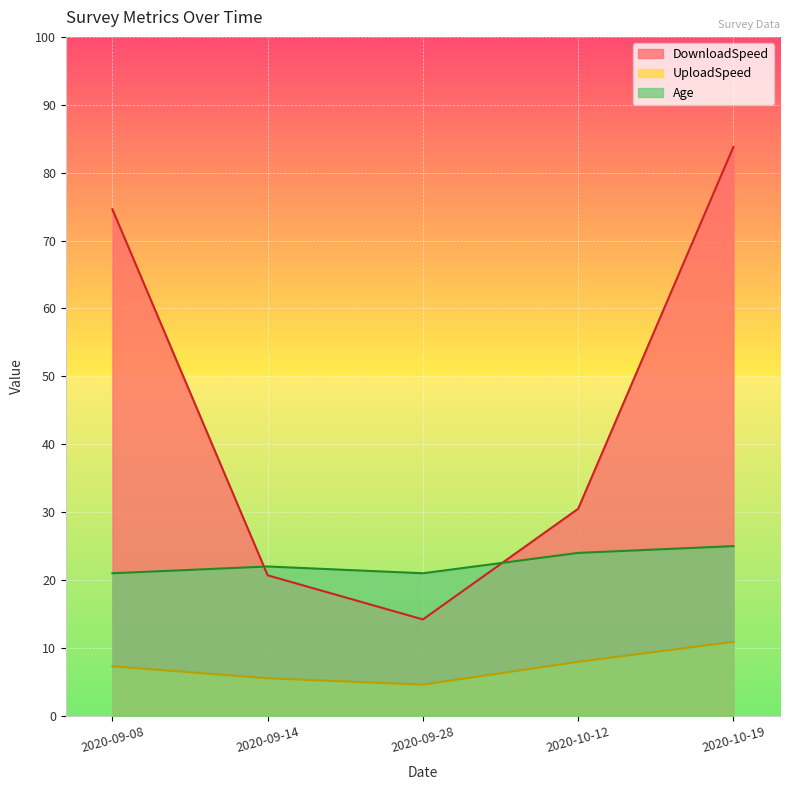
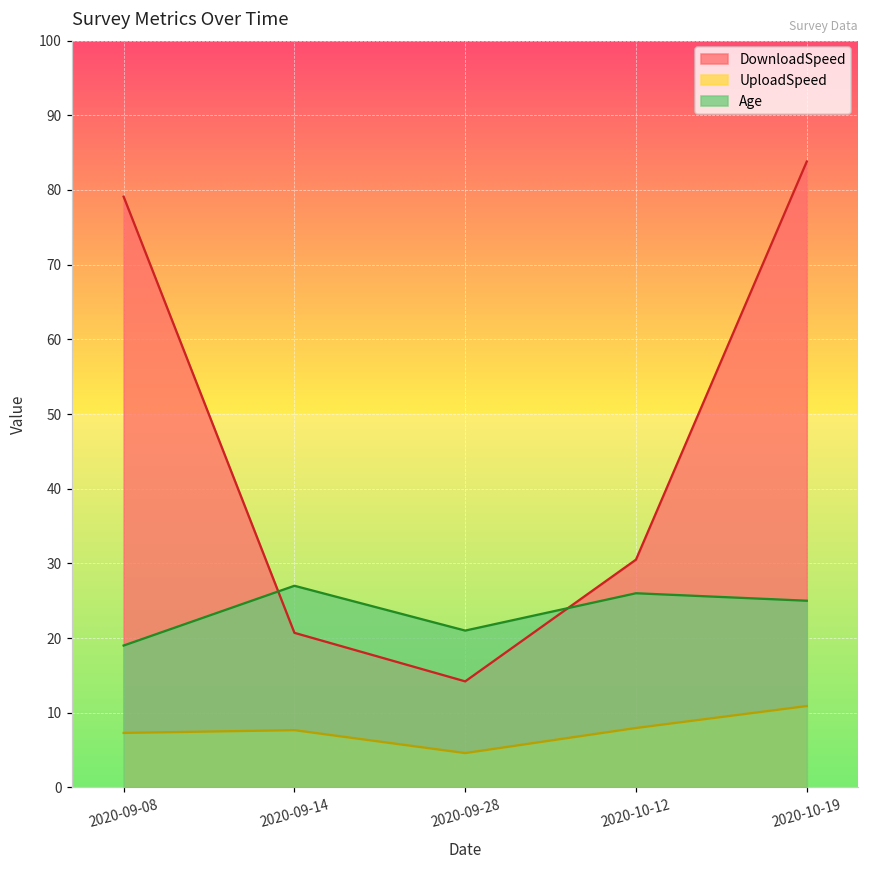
DownloadSpeed, 2020-09-08: 75 -> 79
Age, 2020-09-08: 21 -> 19
UploadSpeed, 2020-09-14: 6 -> 8
Age, 2020-09-14: 22 -> 27
Age, 2020-10-12: 24 -> 26
